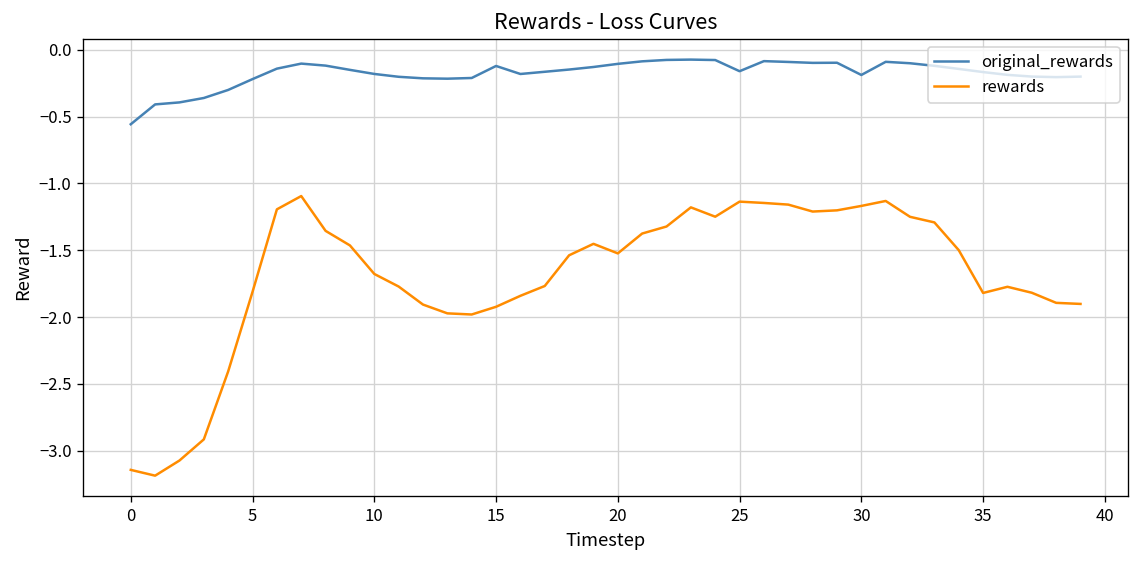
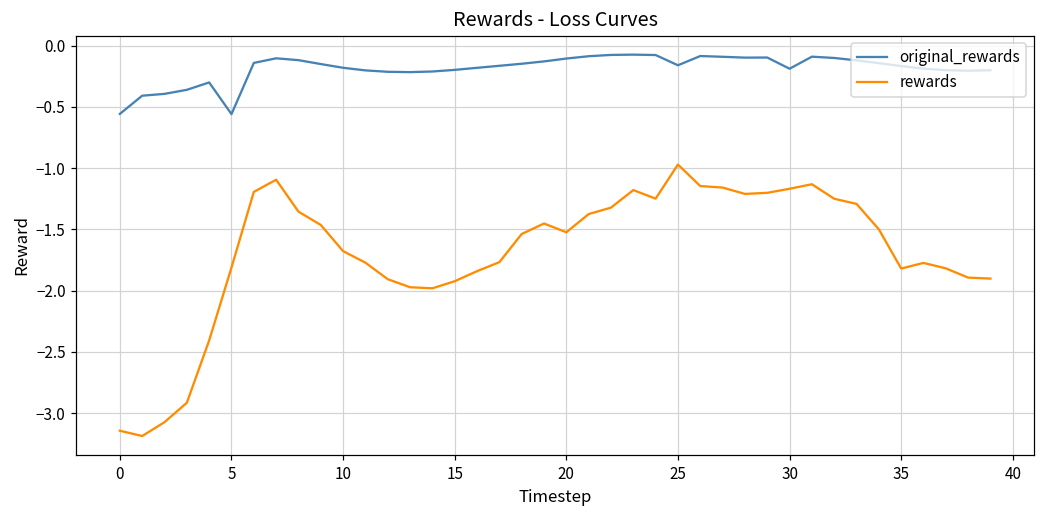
original_rewards, 5: -0.22 -> -0.56
original_rewards, 15: -0.12 -> -0.20
rewards, 25: -1.14 -> -0.97
